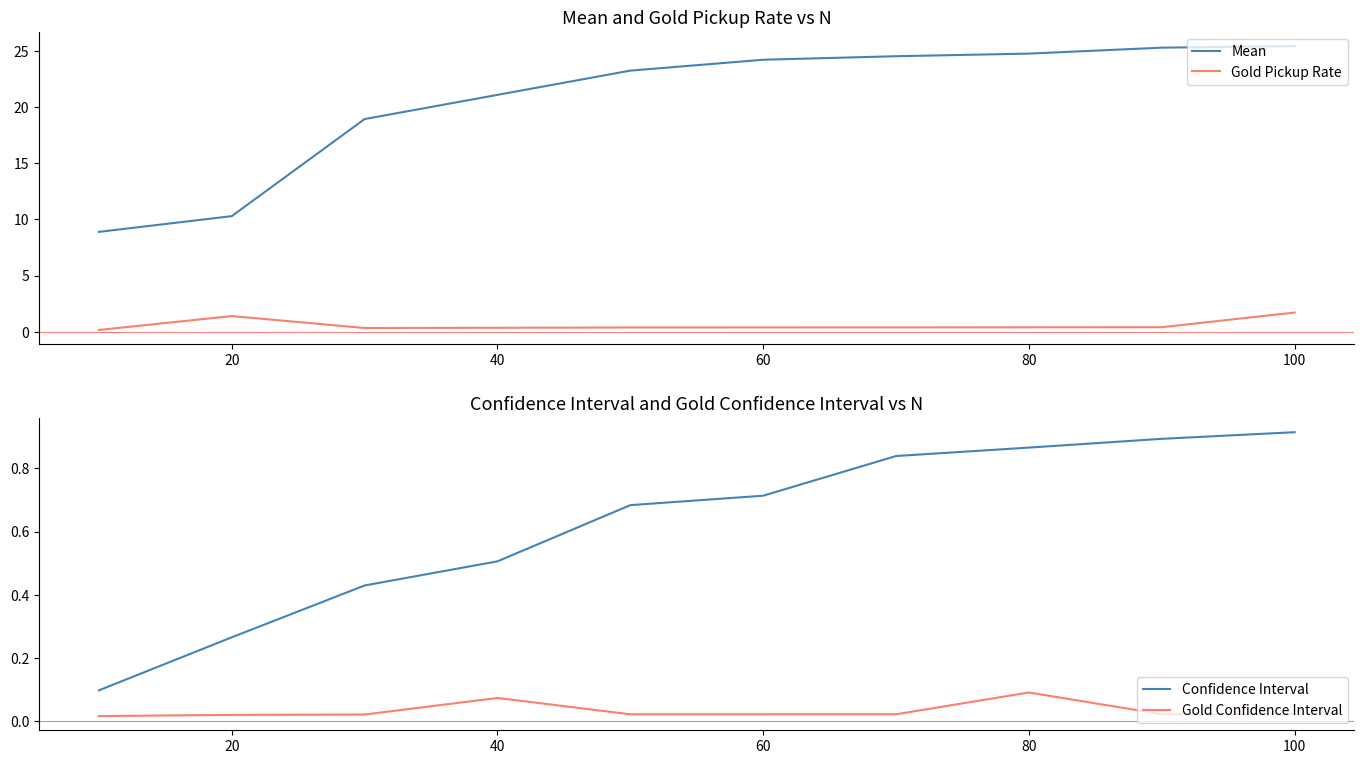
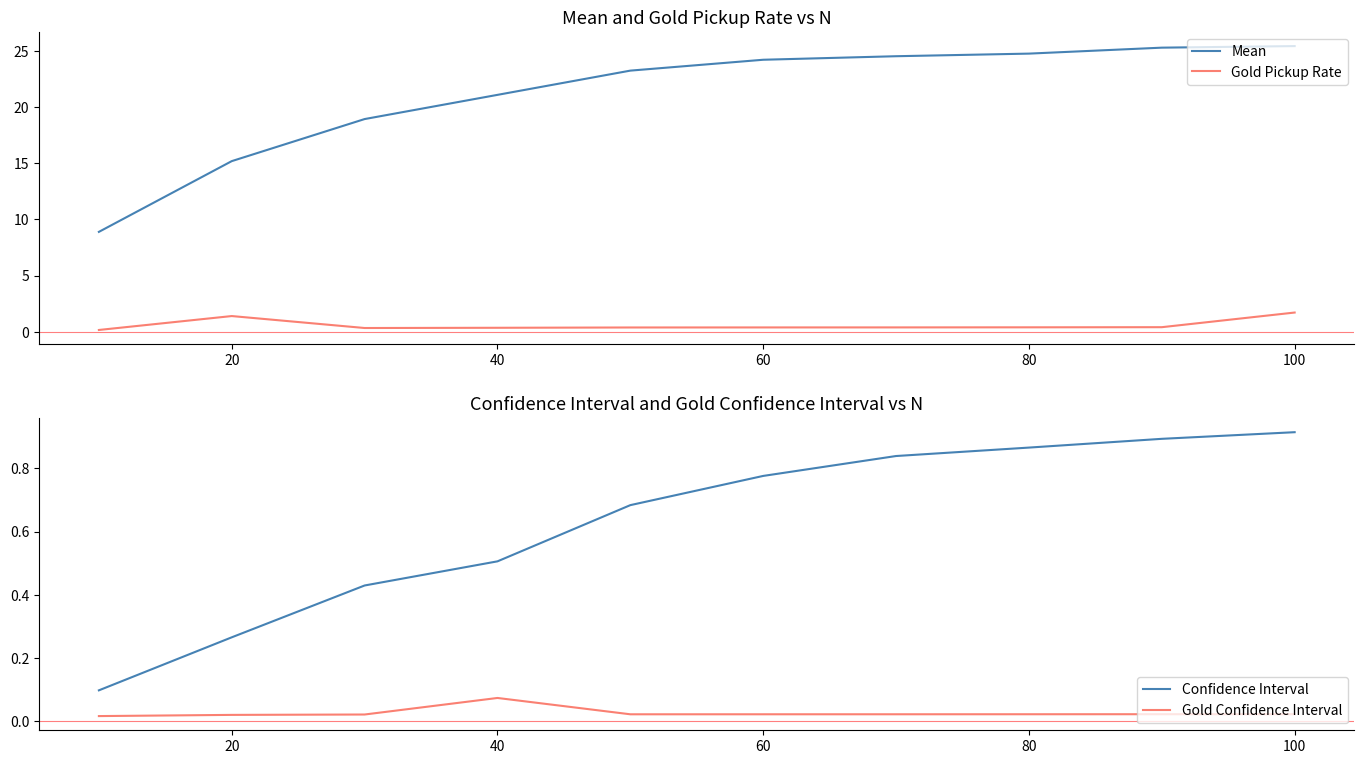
Mean and Gold Pickup Rate vs N, Mean, 20: 10.3 -> 15.2
Confidence Interval and Gold Confidence Interval vs N, Confidence Interval, 60: 0.71 -> 0.78
Confidence Interval and Gold Confidence Interval vs N, Gold Confidence Interval, 80: 0.09 -> 0.02
